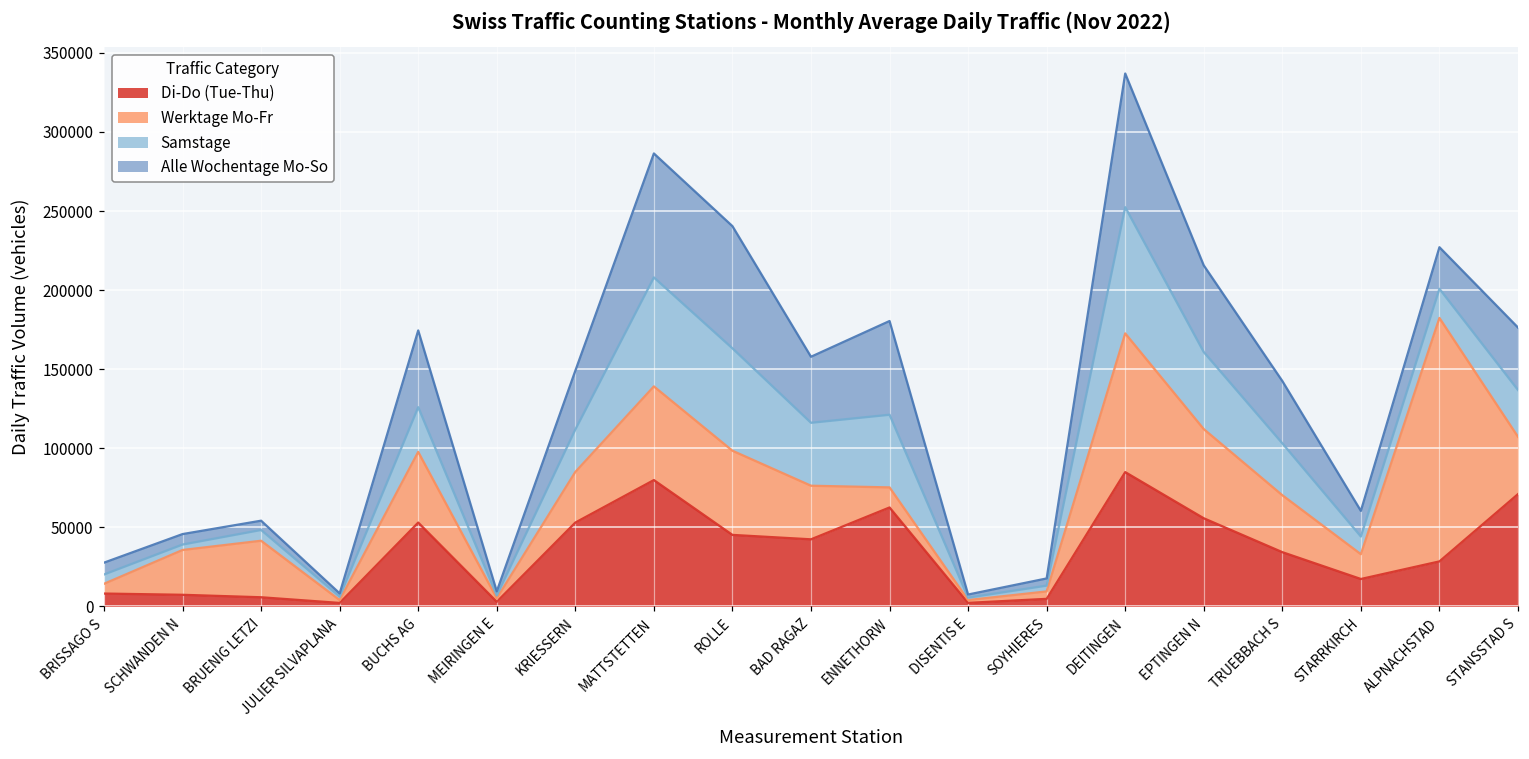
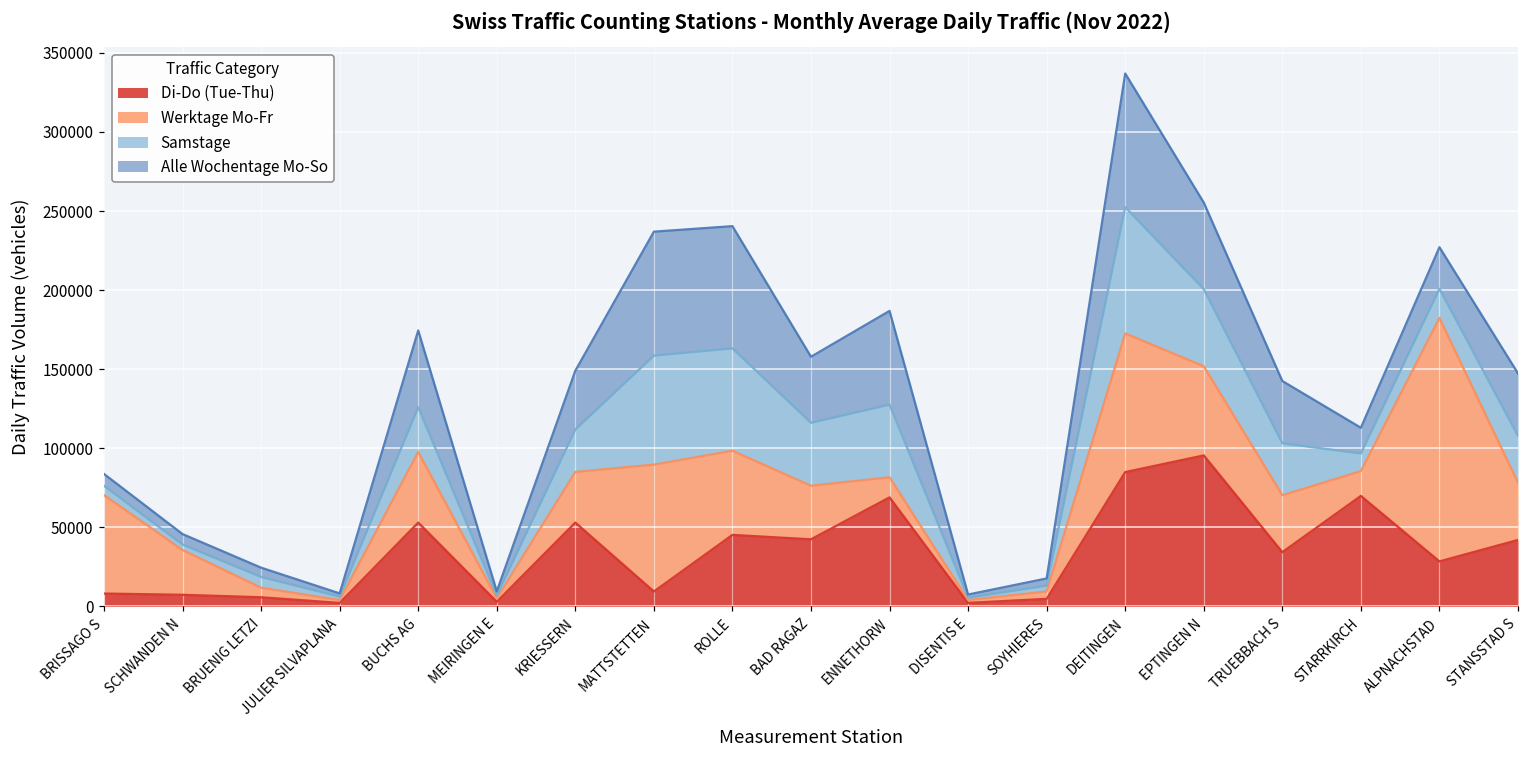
Werktage Mo-Fr, BRISSAGO S: 6000 -> 62000
Werktage Mo-Fr, BRUENIG LETZI: 36000 -> 6000
Di-Do (Tue-Thu), MATTSTETTEN: 80000 -> 9000
Werktage Mo-Fr, MATTSTETTEN: 59000 -> 80000
Di-Do (Tue-Thu), ENNETHORW: 62000 -> 69000
Di-Do (Tue-Thu), EPTINGEN N: 56000 -> 95000
Di-Do (Tue-Thu), STARRKIRCH: 17000 -> 70000
Di-Do (Tue-Thu), STANSSTAD S: 71000 -> 42000
